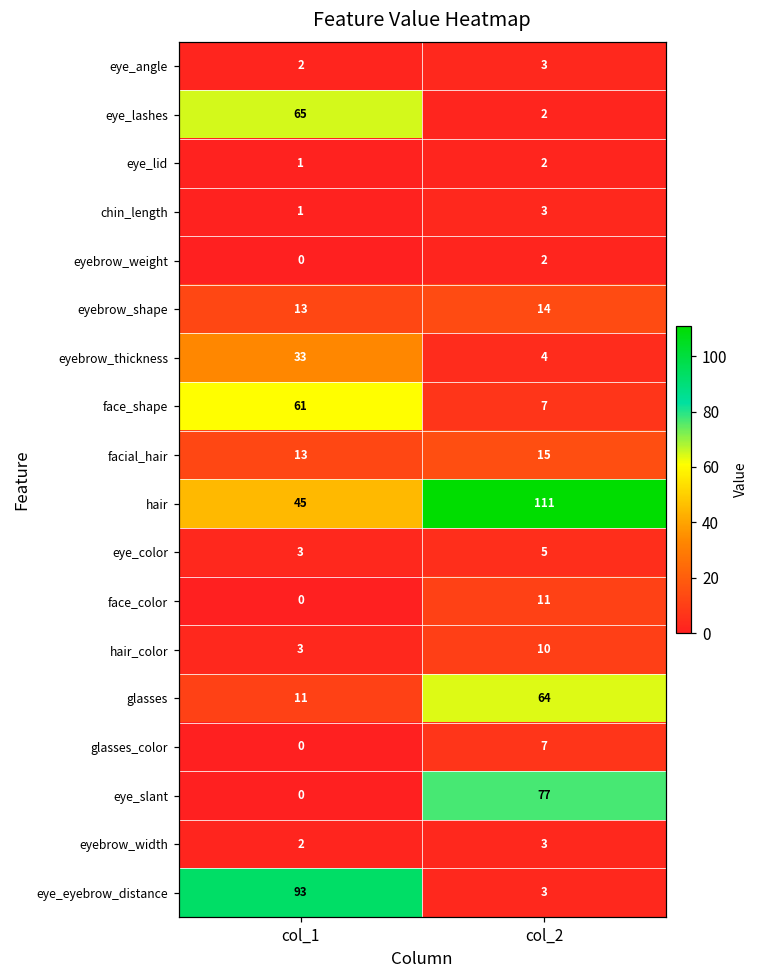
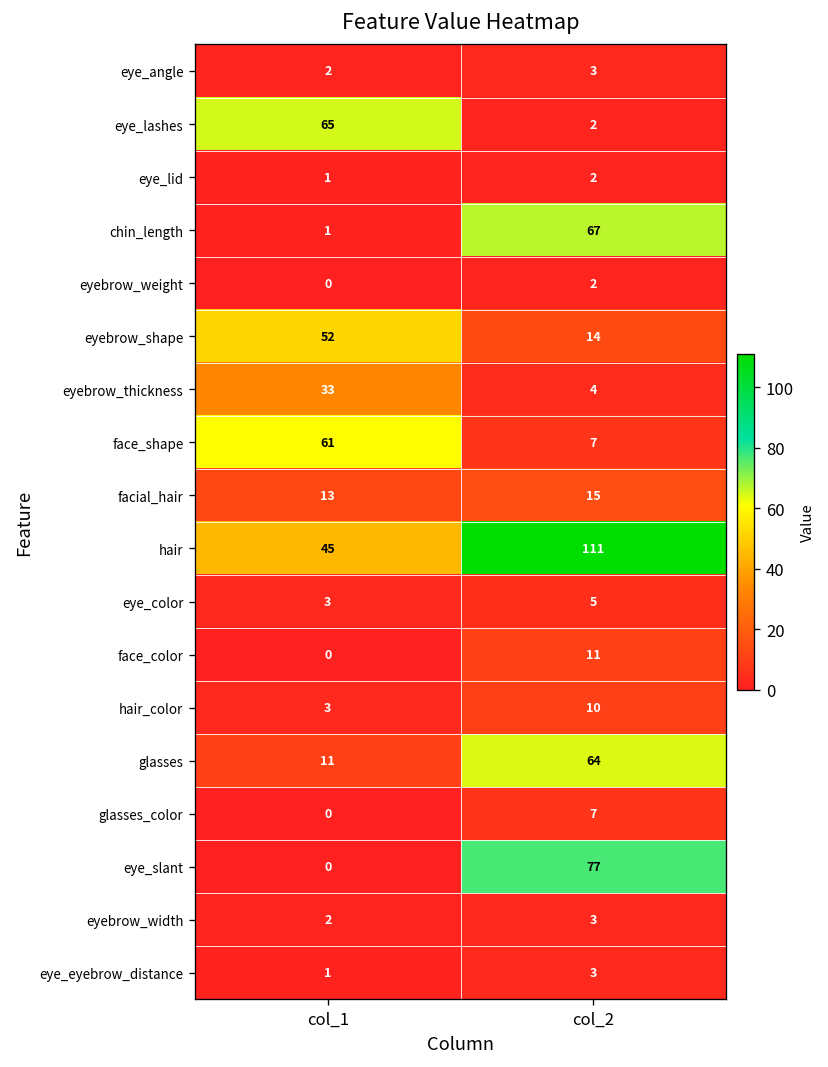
chin_length, col_2: 3 -> 67
eyebrow_shape, col_1: 13 -> 52
eye_eyebrow_distance, col_1: 93 -> 1
